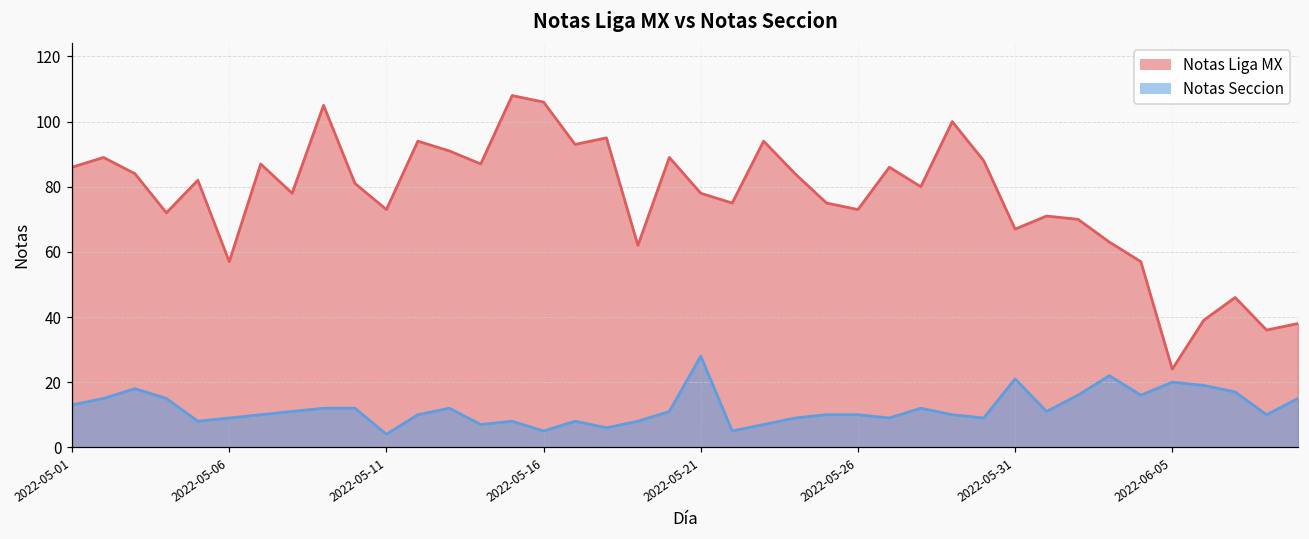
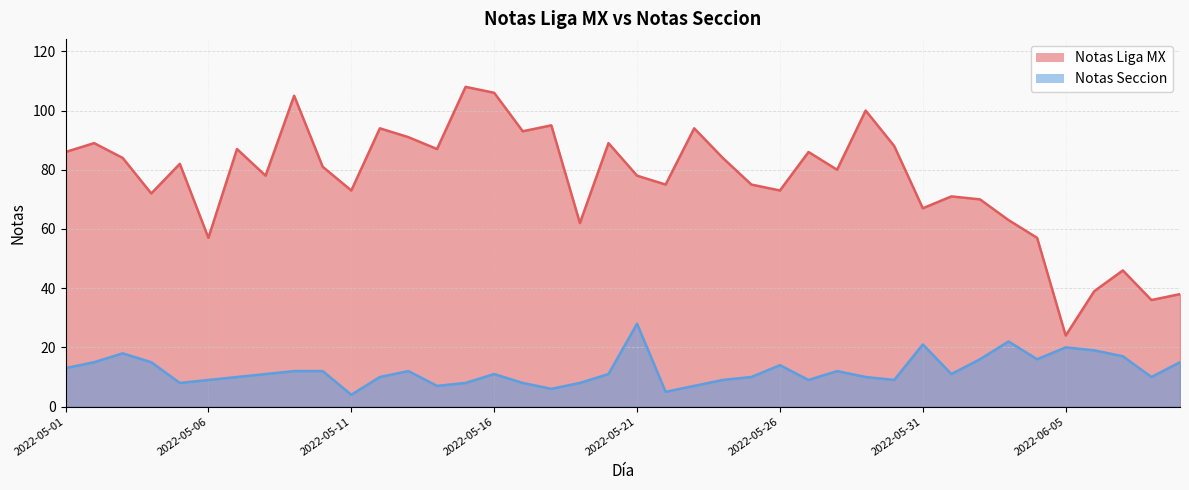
Notas Seccion, 2022-05-16: 5 -> 11
Notas Seccion, 2022-05-26: 10 -> 14
